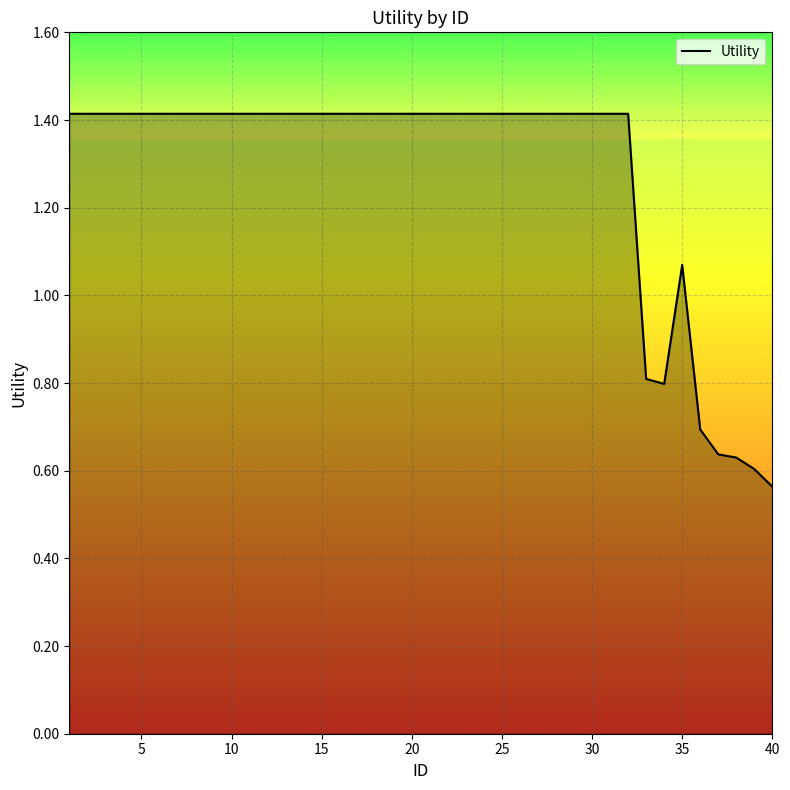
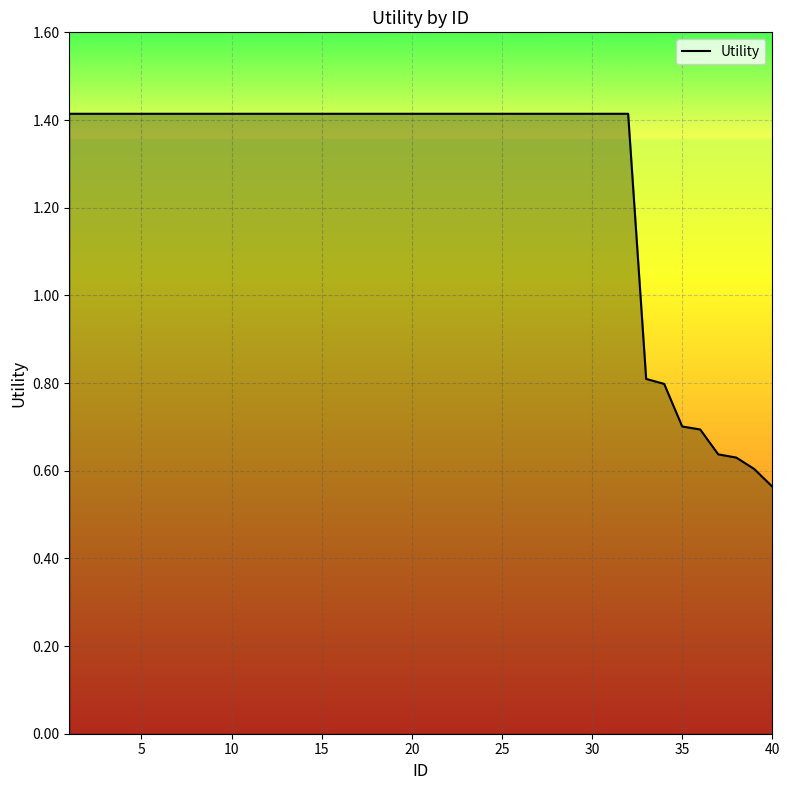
35: 1.07 -> 0.70
